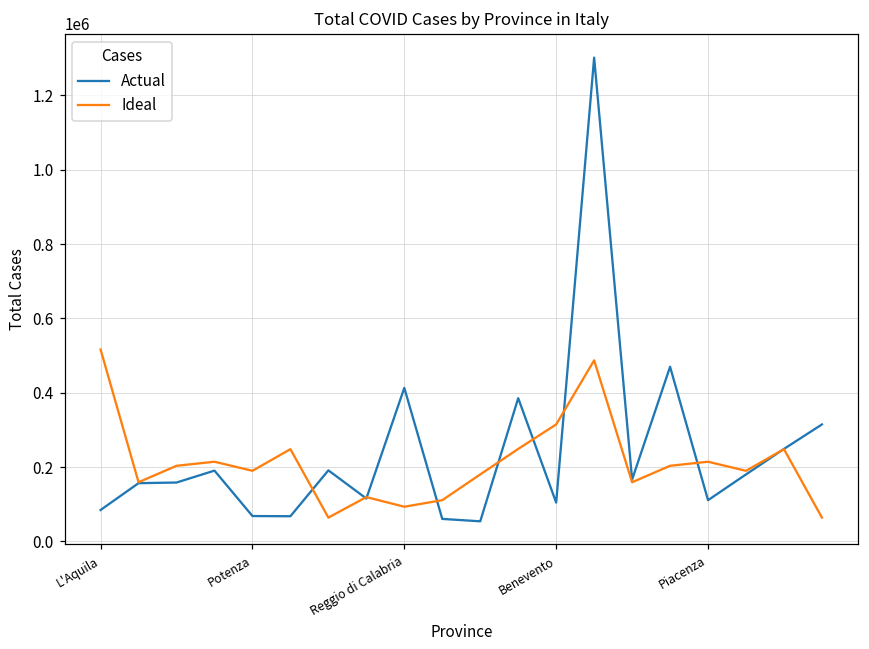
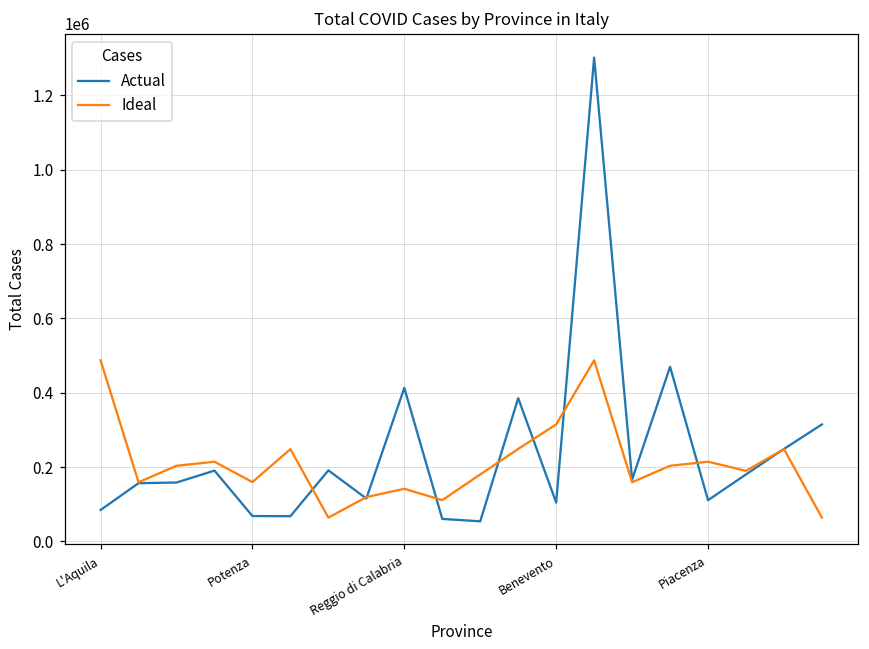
Ideal, L'Aquila: 520000 -> 490000
Ideal, Potenza: 190000 -> 160000
Ideal, Reggio di Calabria: 90000 -> 140000
